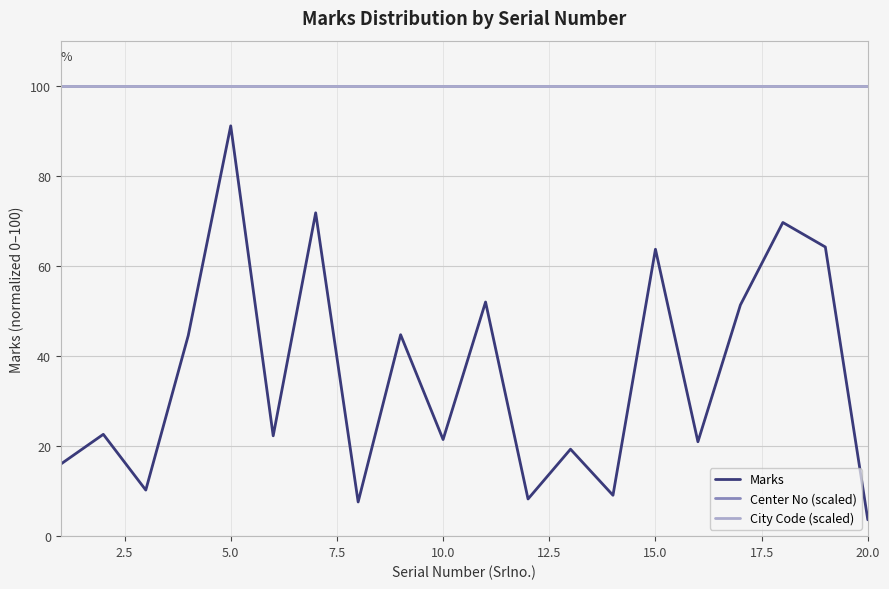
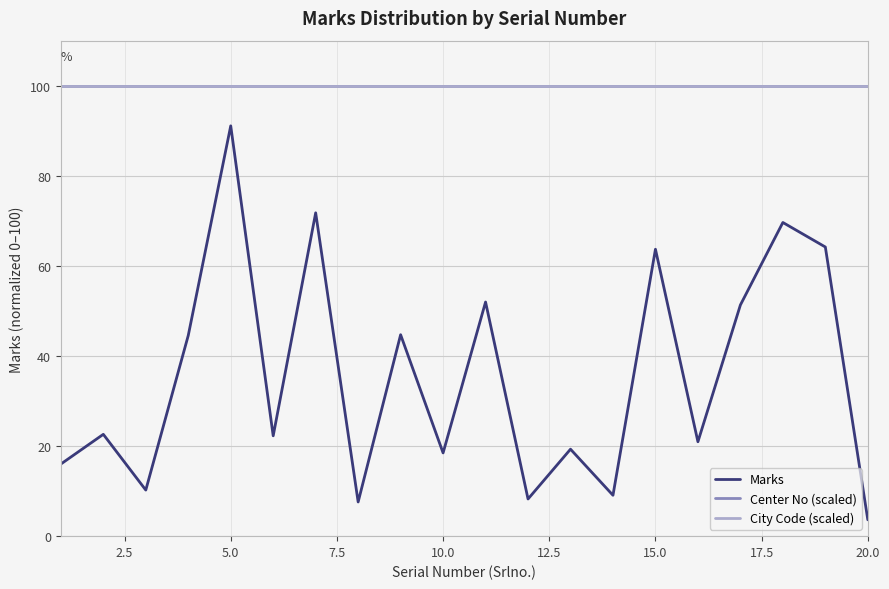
Marks, 10.0: 21 -> 18
